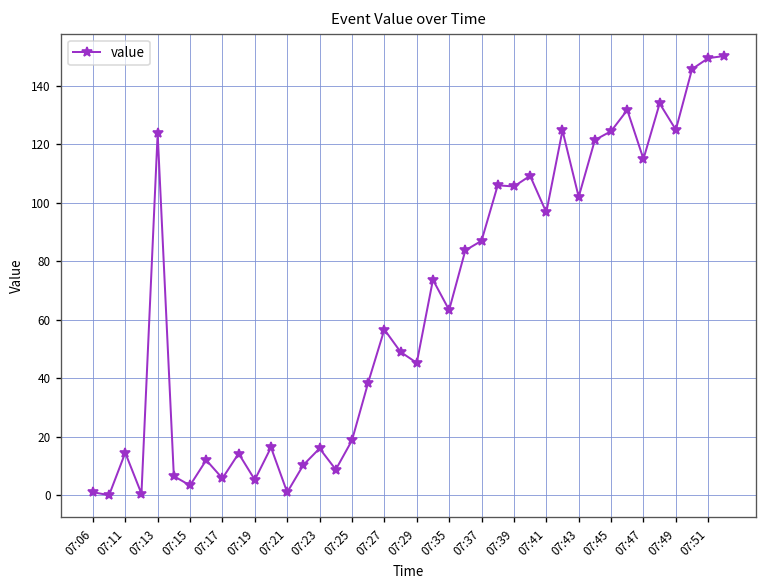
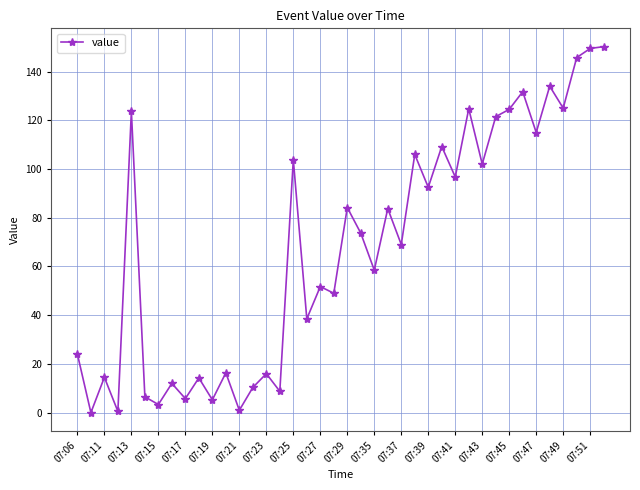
07:06: 1 -> 24
07:25: 19 -> 104
07:27: 57 -> 52
07:29: 45 -> 84
07:35: 63 -> 58
07:37: 87 -> 69
07:39: 106 -> 93
